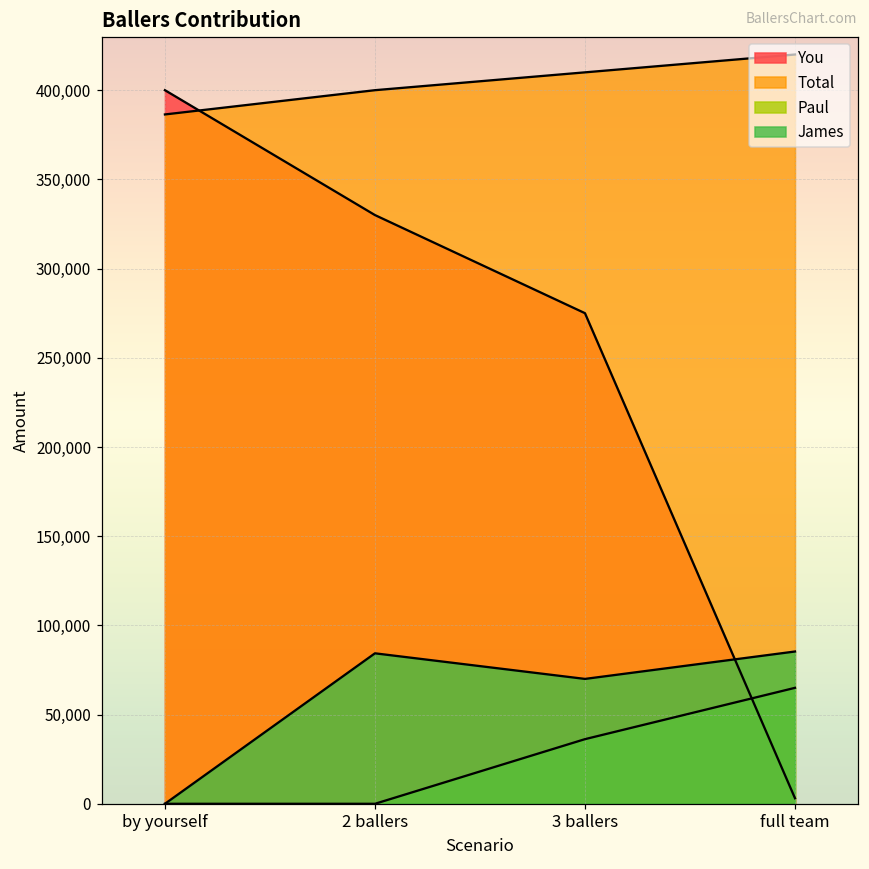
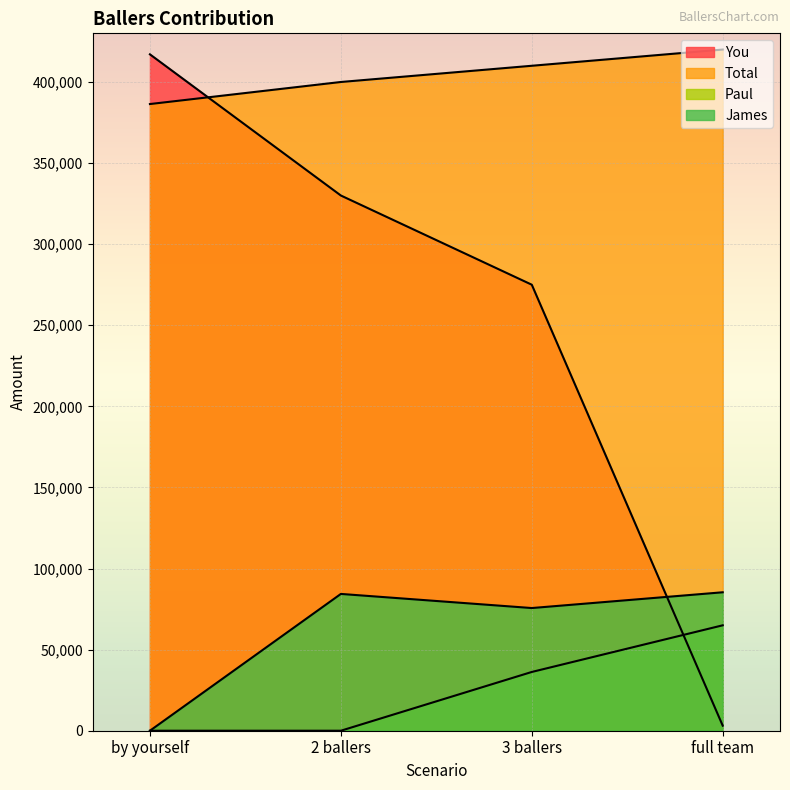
You, by yourself: 400,000 -> 417,000
James, 3 ballers: 70,000 -> 76,000
